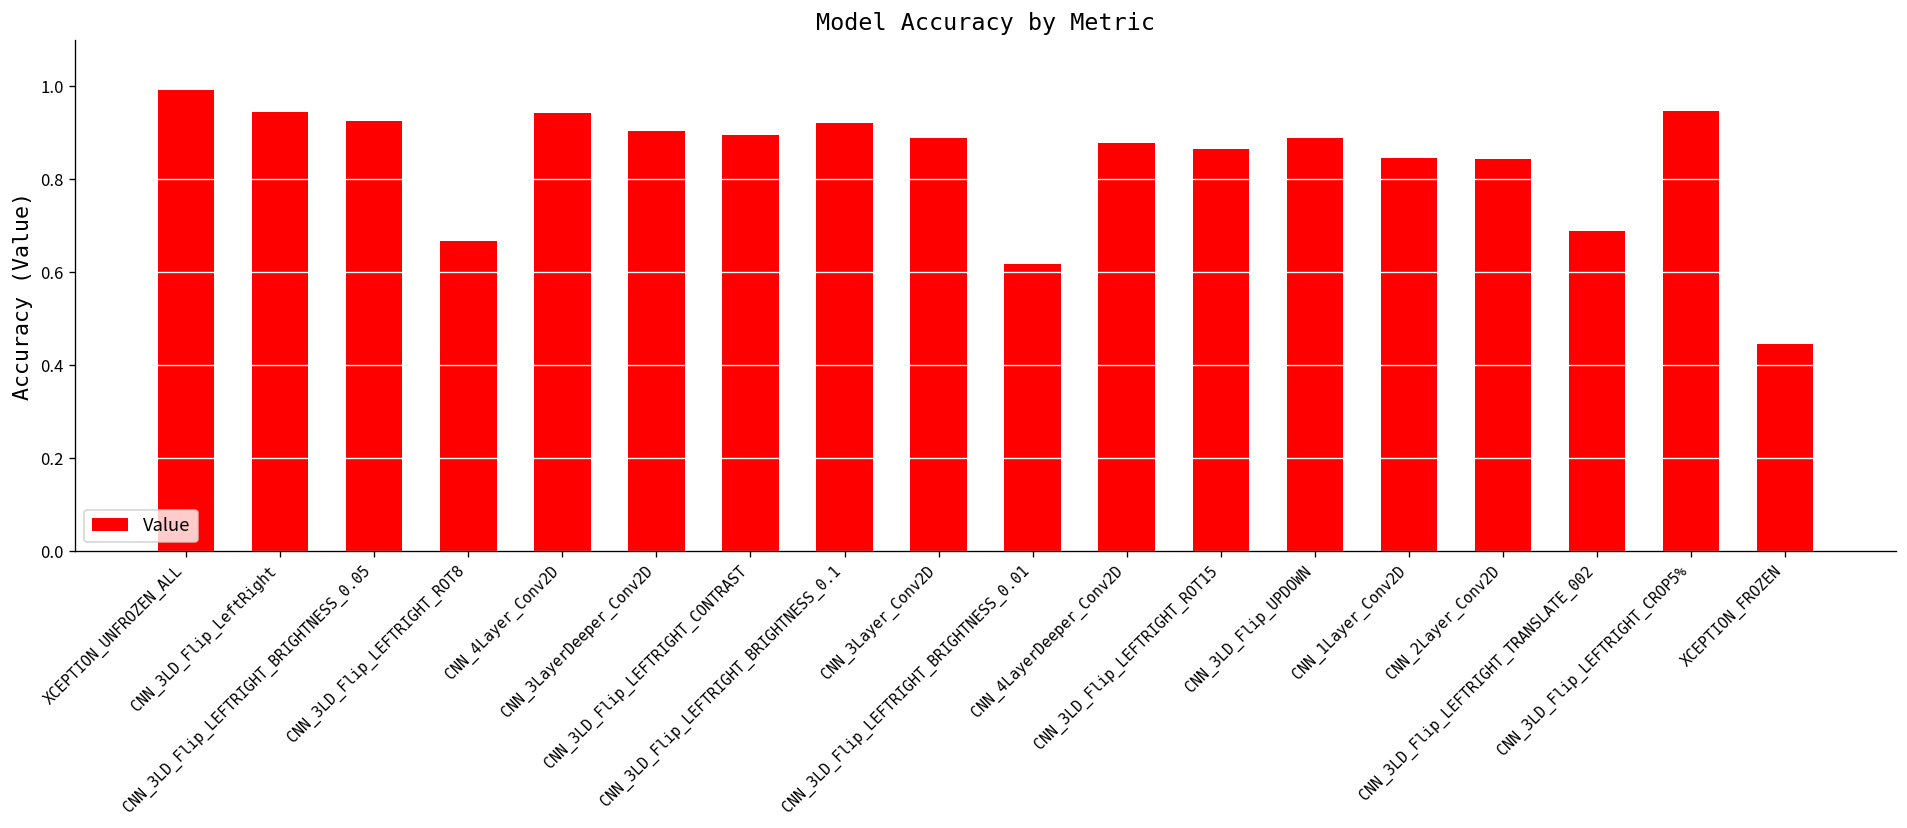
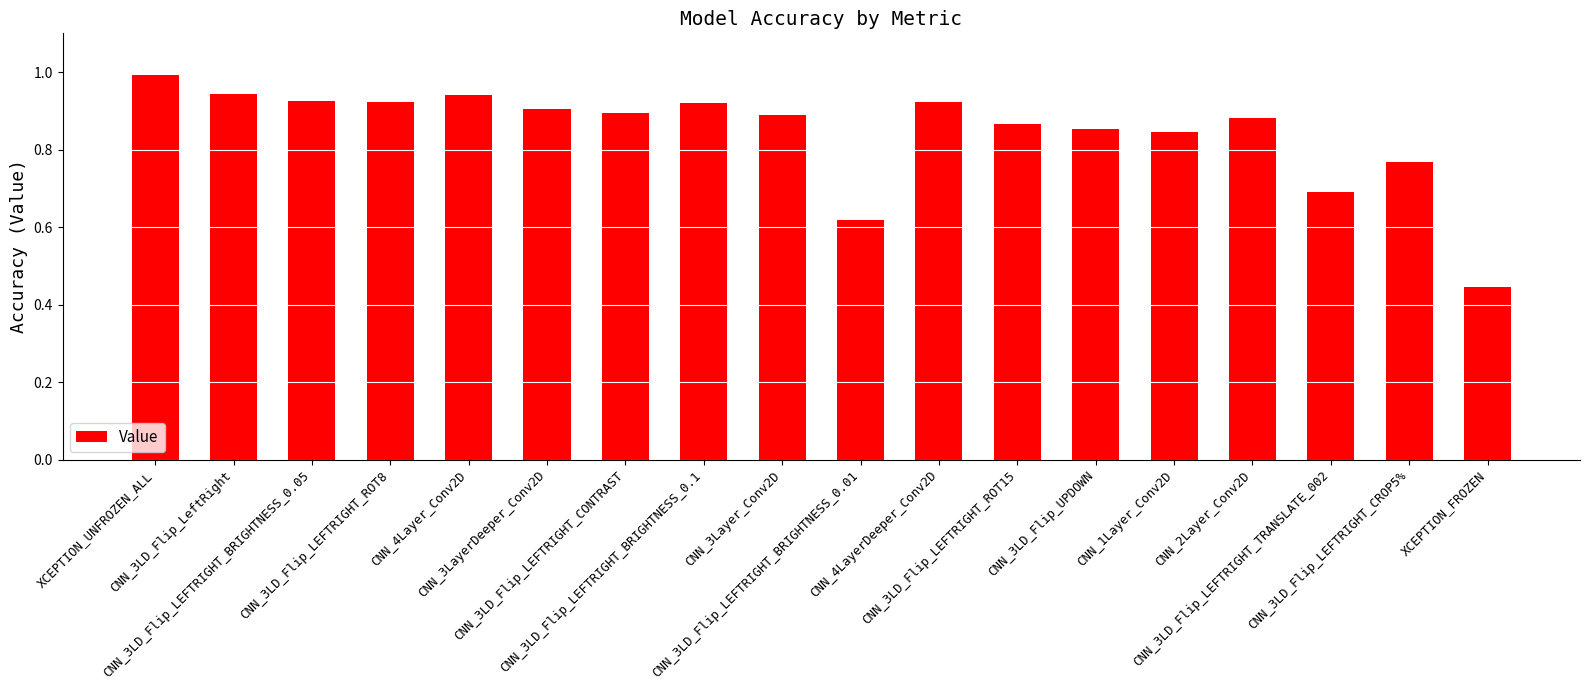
CNN_3LD_Flip_LEFTRIGHT_ROT8: 0.67 -> 0.92
CNN_4LayerDeeper_Conv2D: 0.88 -> 0.92
CNN_3LD_Flip_UPDOWN: 0.89 -> 0.85
CNN_2Layer_Conv2D: 0.84 -> 0.88
CNN_3LD_Flip_LEFTRIGHT_CROP5%: 0.95 -> 0.77
